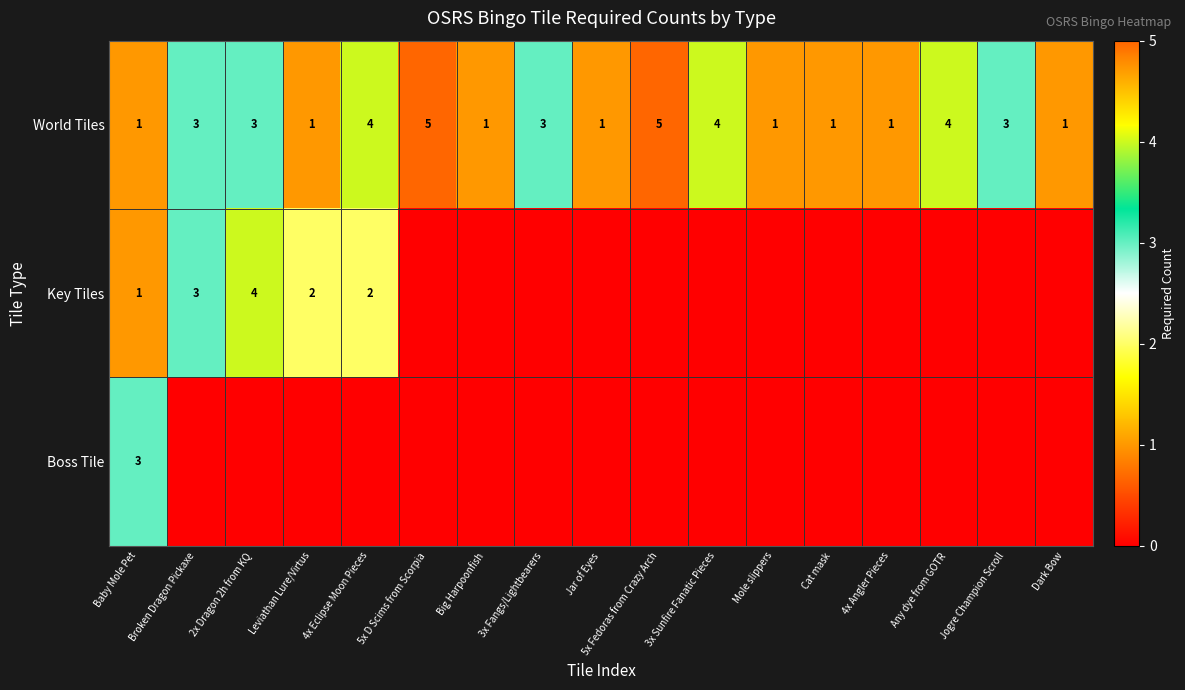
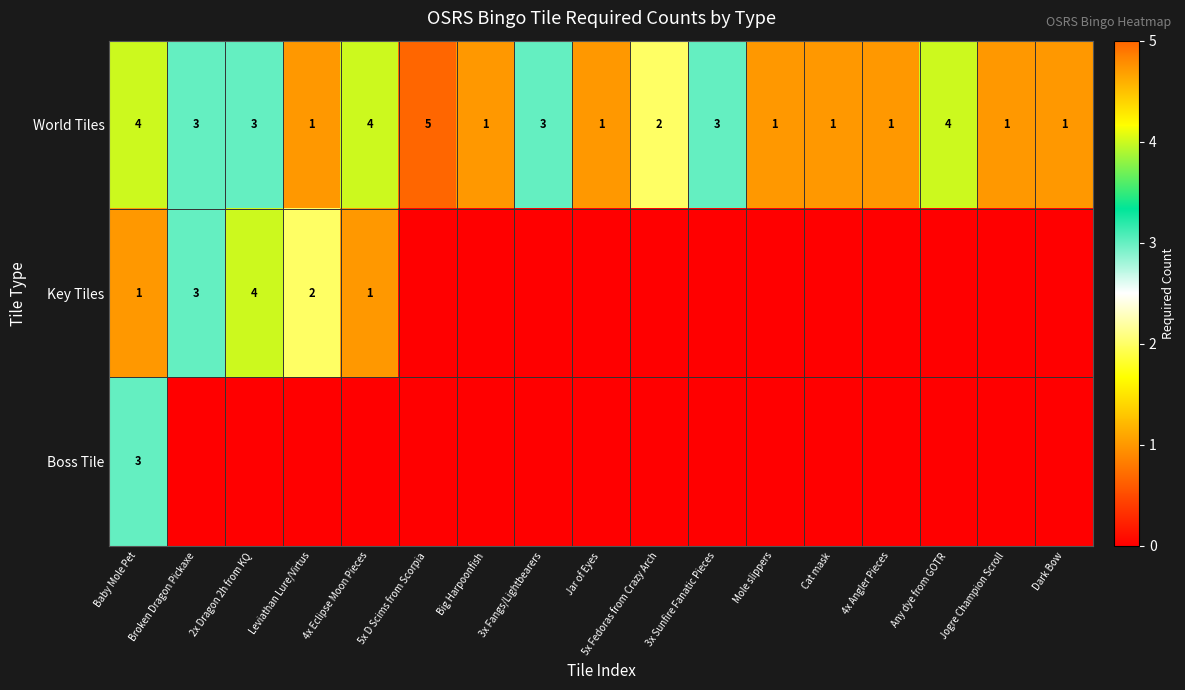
World Tiles, Baby Mole Pet: 1 -> 4
World Tiles, 5x Fedoras from Crazy Arch: 5 -> 2
World Tiles, 3x Sunfire Fanatic Pieces: 4 -> 3
World Tiles, Jogre Champion Scroll: 3 -> 1
Key Tiles, 4x Eclipse Moon Pieces: 2 -> 1
